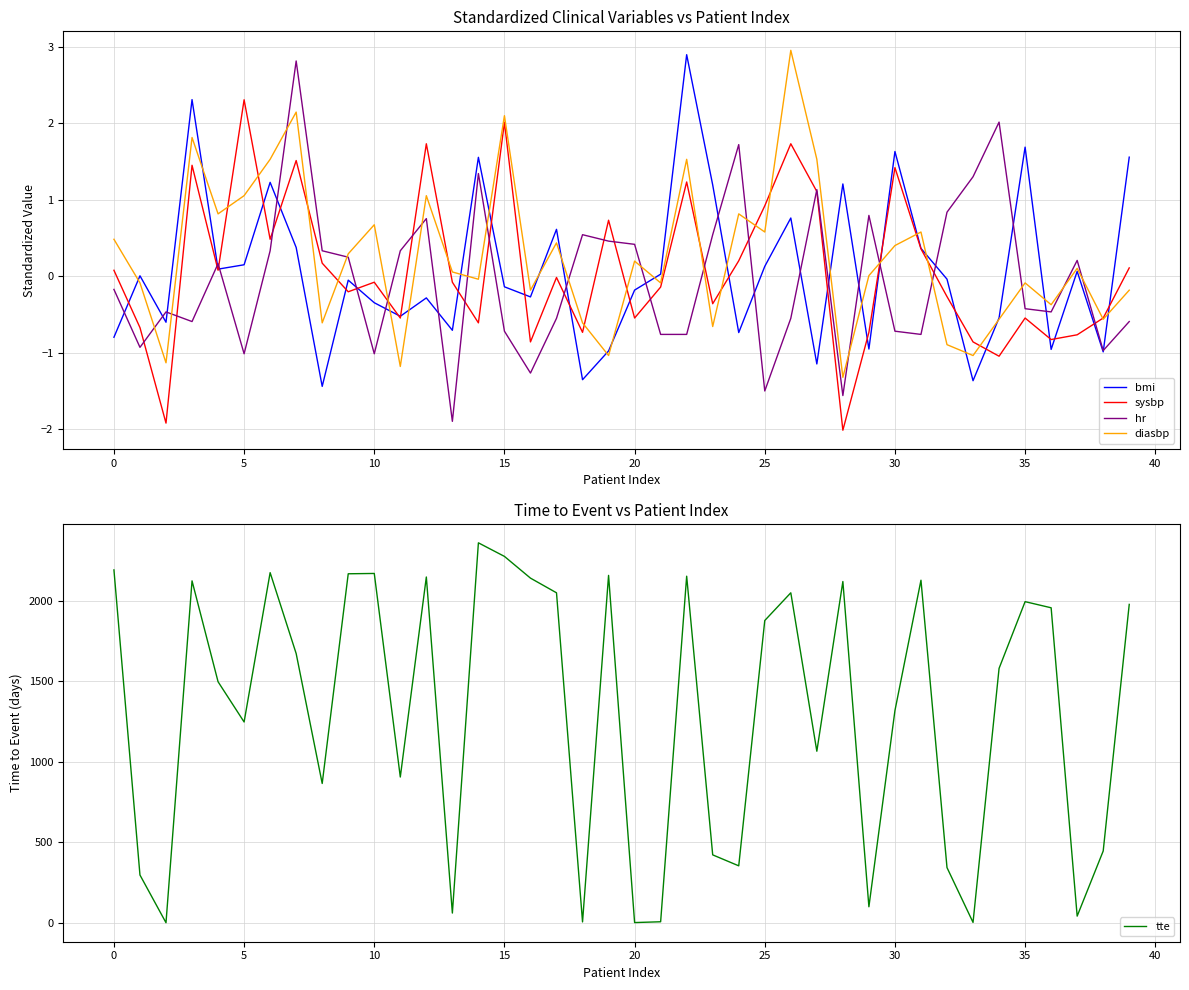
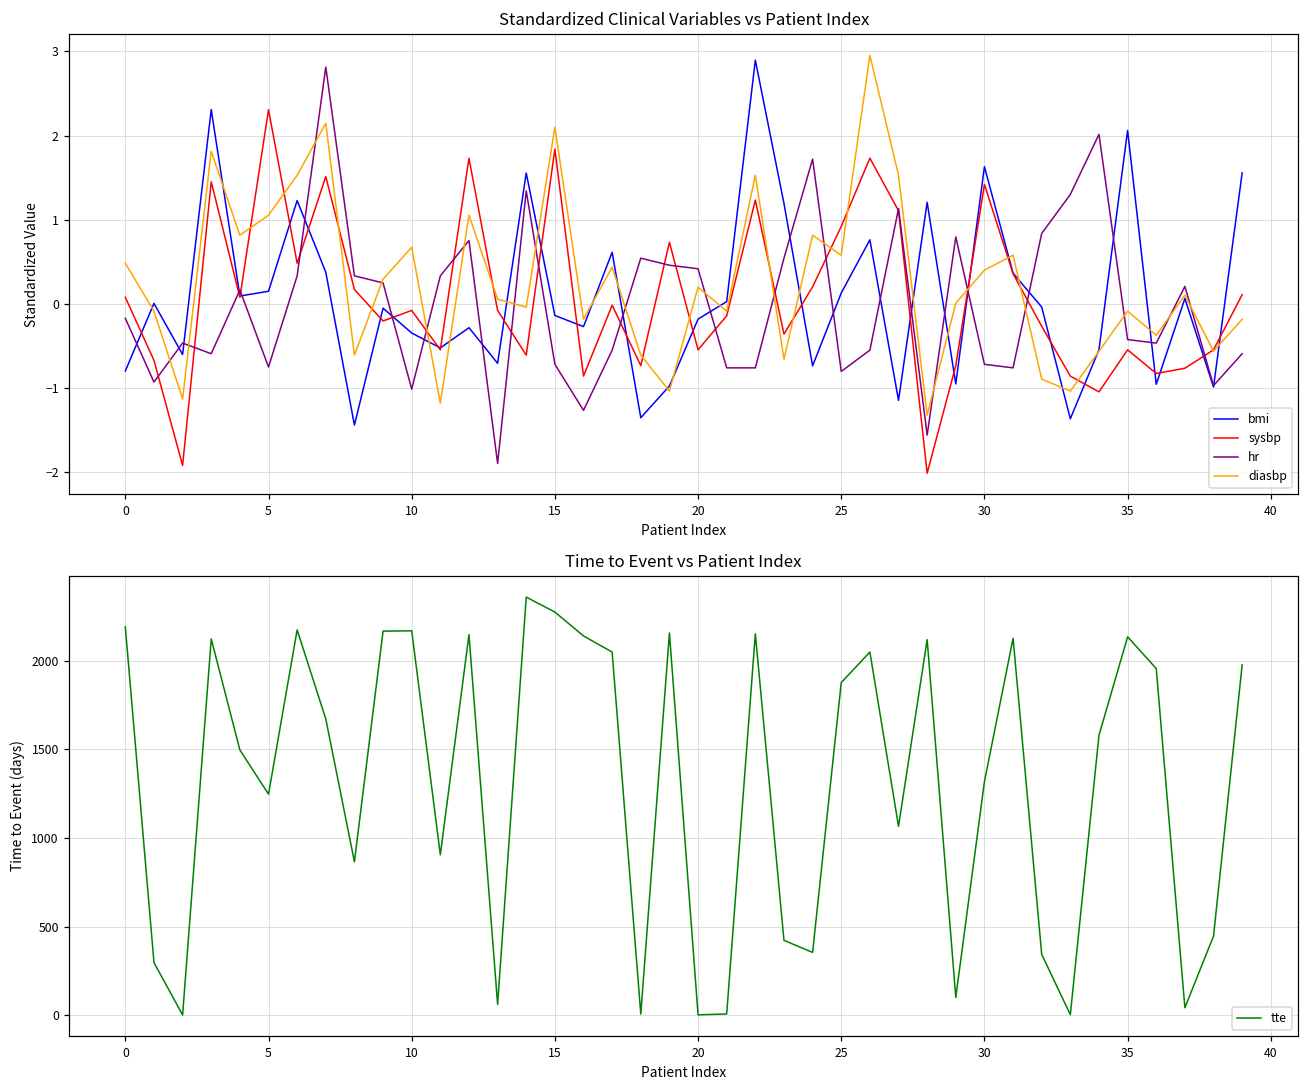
Standardized Clinical Variables vs Patient Index, hr, 5: -1.0 -> -0.7
Standardized Clinical Variables vs Patient Index, sysbp, 15: 2.0 -> 1.8
Standardized Clinical Variables vs Patient Index, hr, 25: -1.5 -> -0.8
Standardized Clinical Variables vs Patient Index, bmi, 35: 1.7 -> 2.1
Time to Event vs Patient Index, 35: 1990 -> 2130
